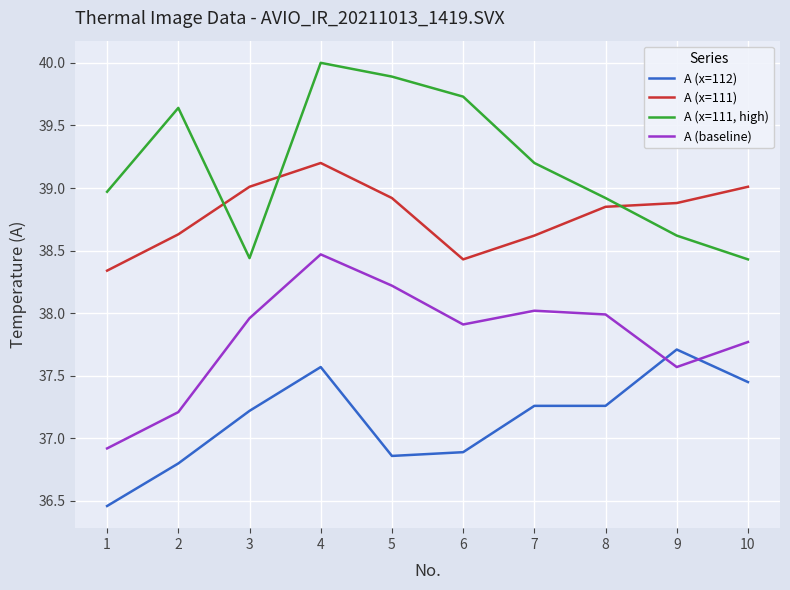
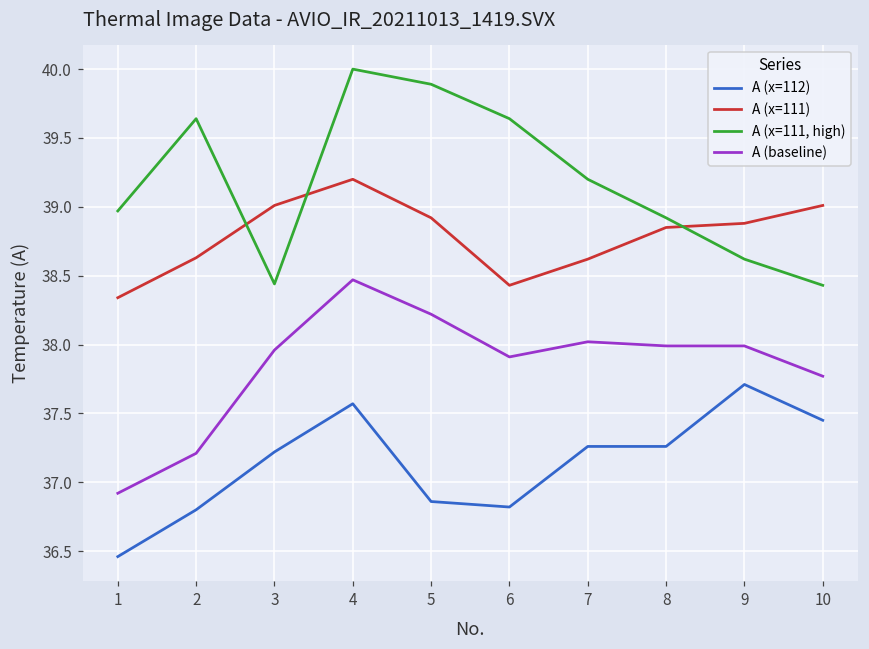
A (x=112), 6: 36.89 -> 36.82
A (x=111, high), 6: 39.73 -> 39.64
A (baseline), 9: 37.57 -> 37.99
